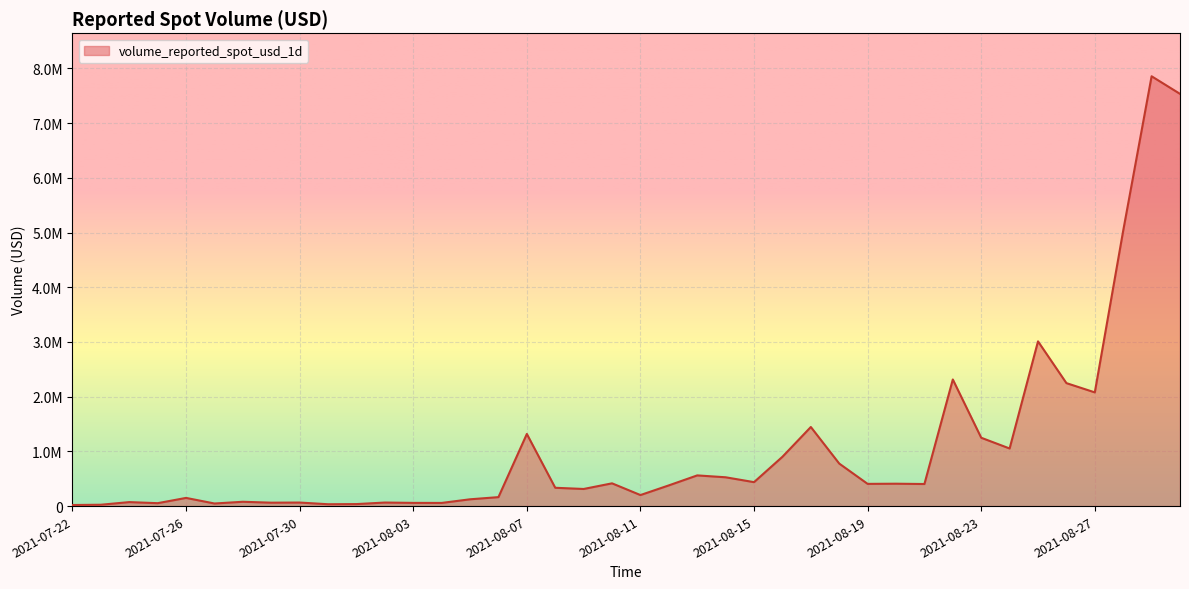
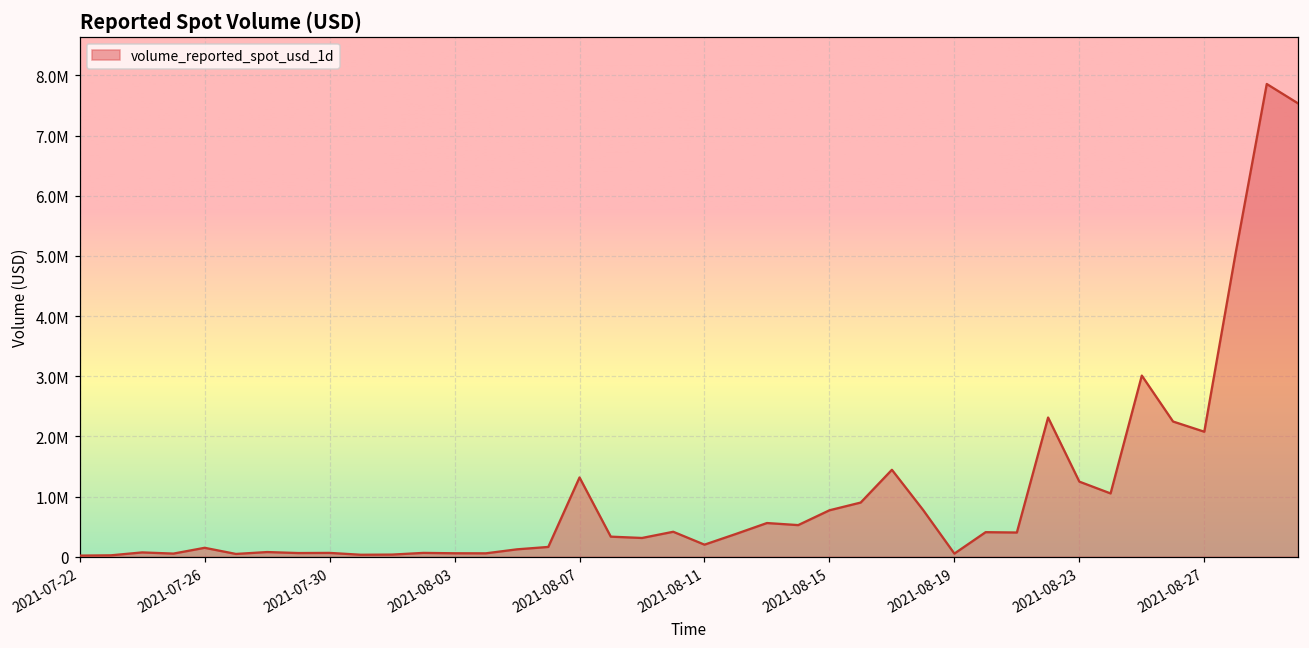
2021-08-15: 400000 -> 800000
2021-08-19: 400000 -> 100000
